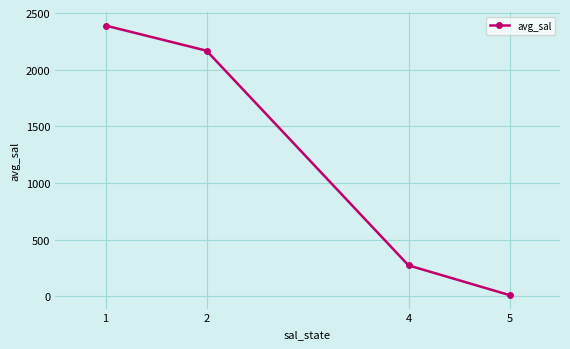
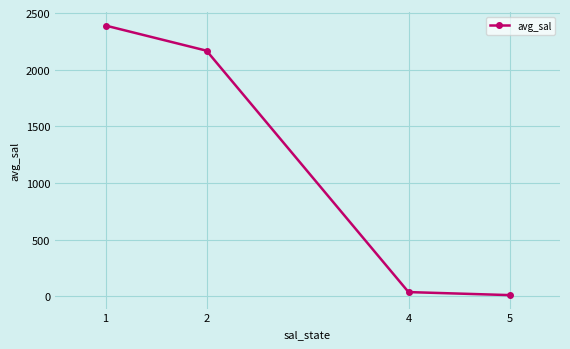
4: 270 -> 40
